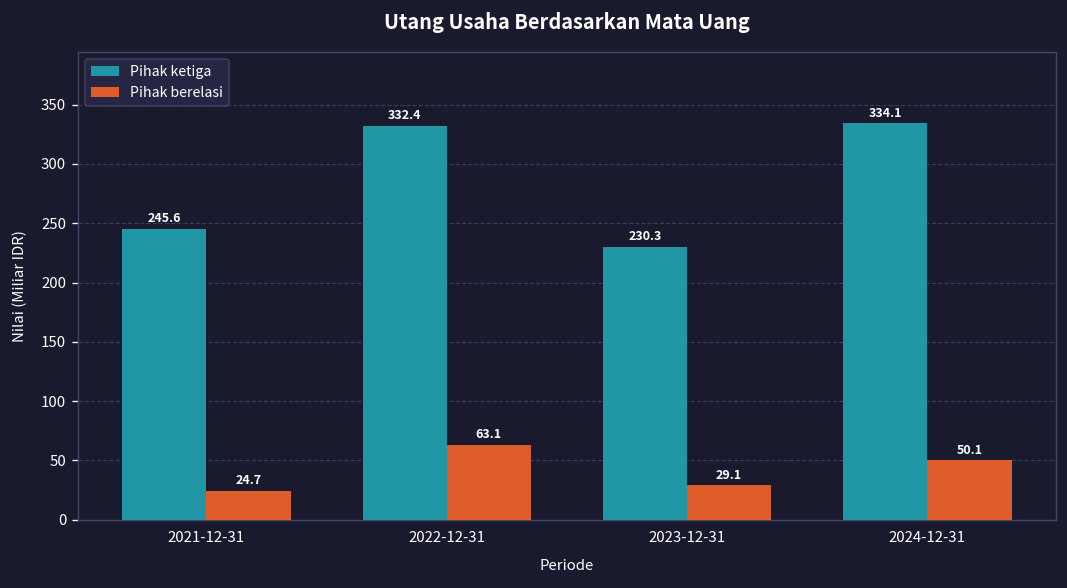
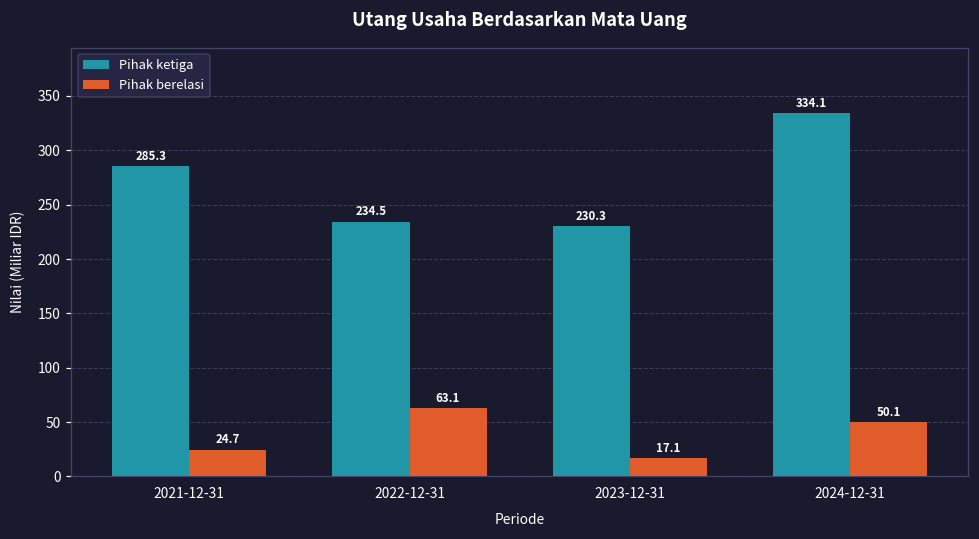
Pihak ketiga, 2021-12-31: 245.6 -> 285.3
Pihak ketiga, 2022-12-31: 332.4 -> 234.5
Pihak berelasi, 2023-12-31: 29.1 -> 17.1
